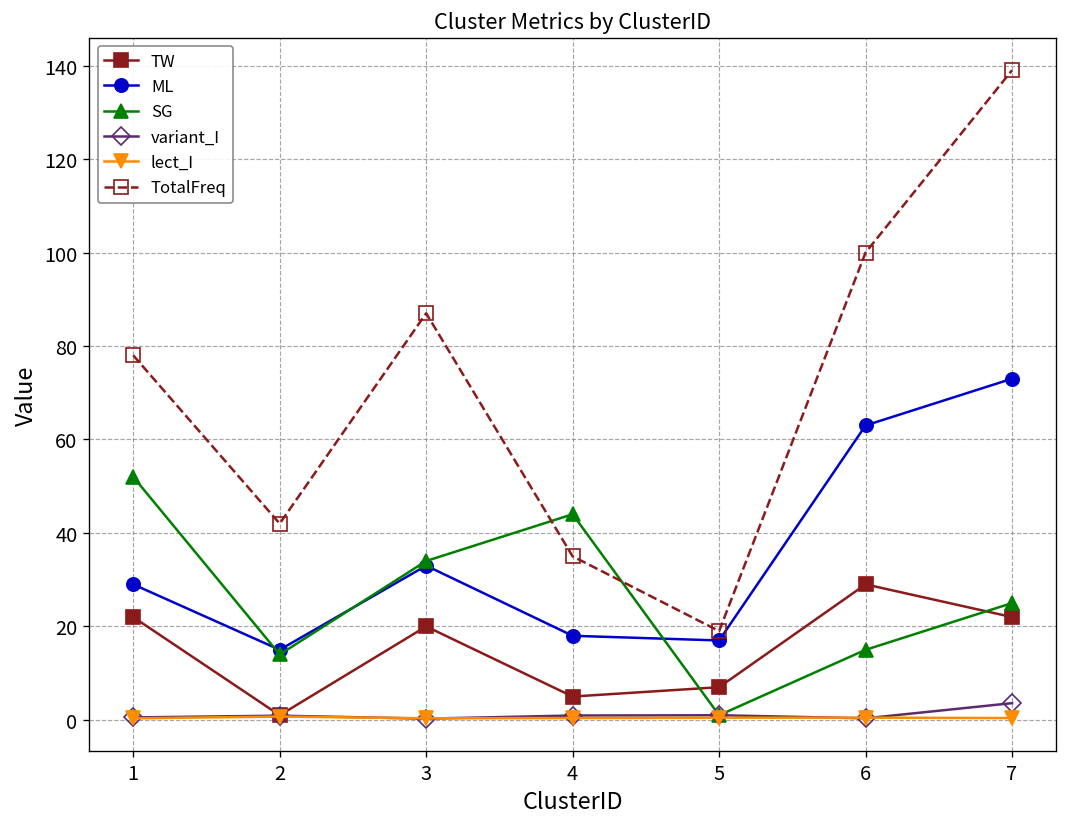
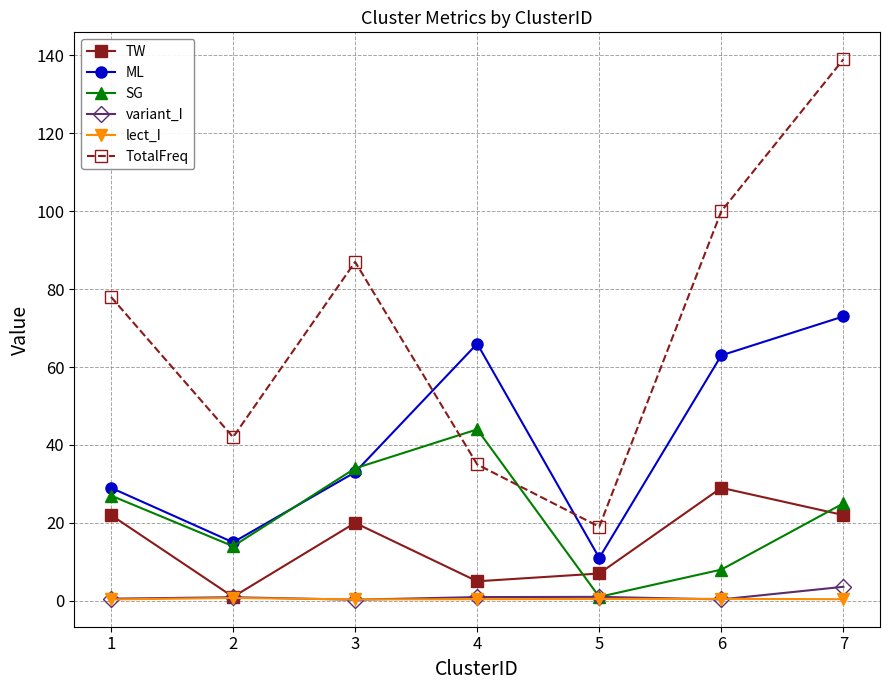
SG, 1: 52 -> 27
ML, 4: 18 -> 66
ML, 5: 17 -> 11
SG, 6: 15 -> 8
